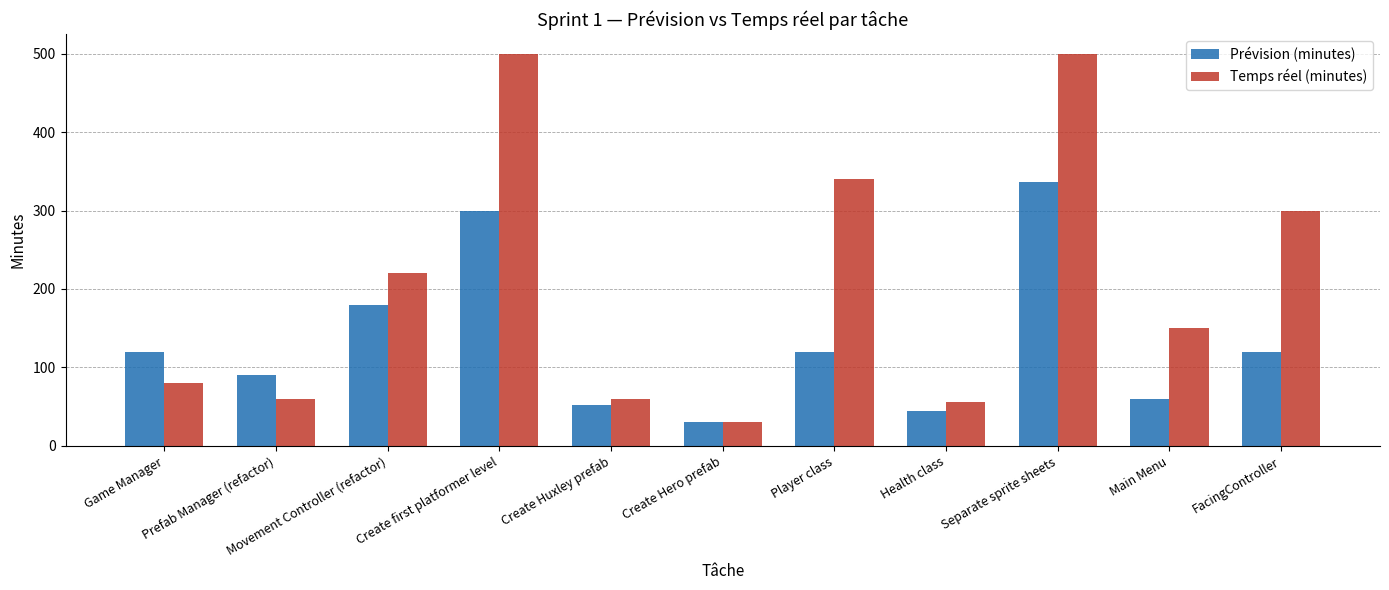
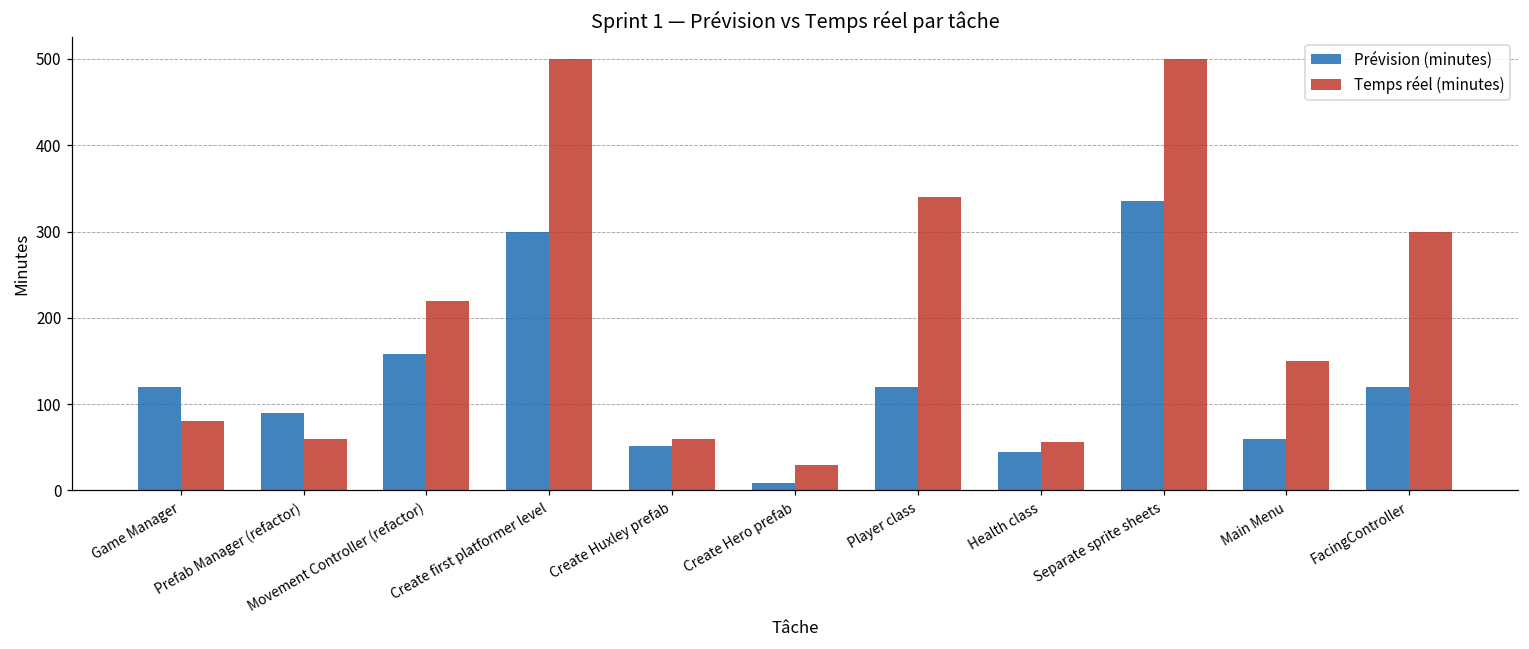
Prévision (minutes), Movement Controller (refactor): 180 -> 160
Prévision (minutes), Create Hero prefab: 30 -> 10
